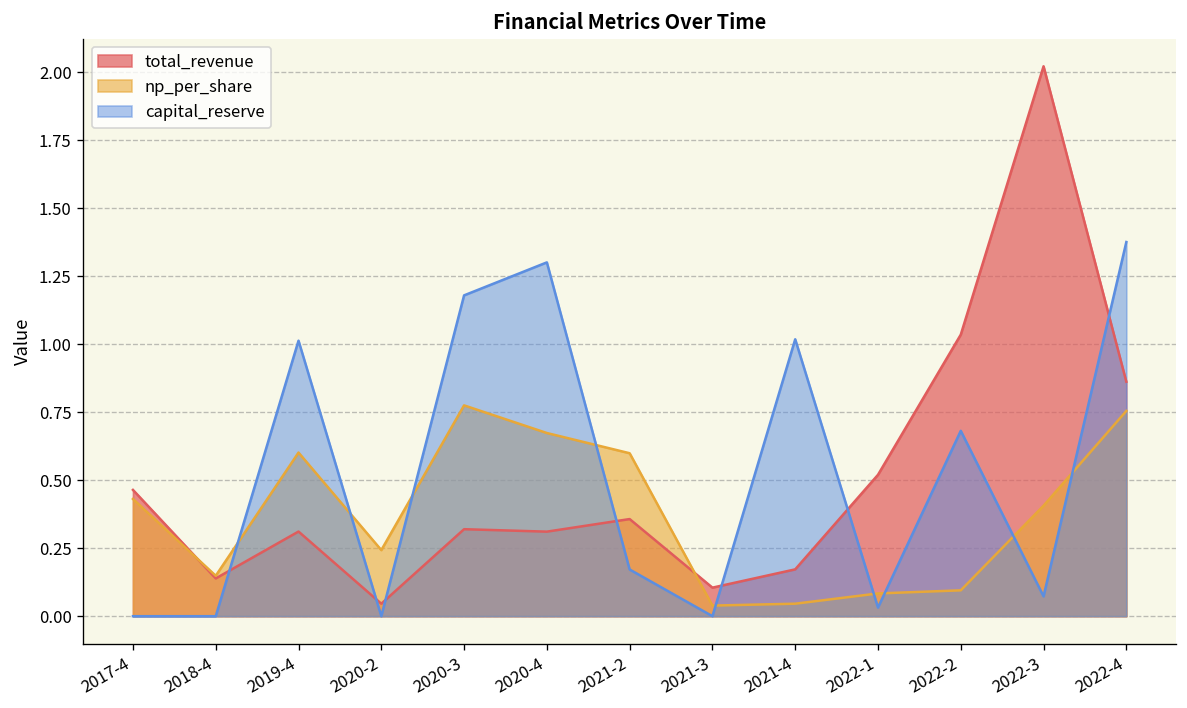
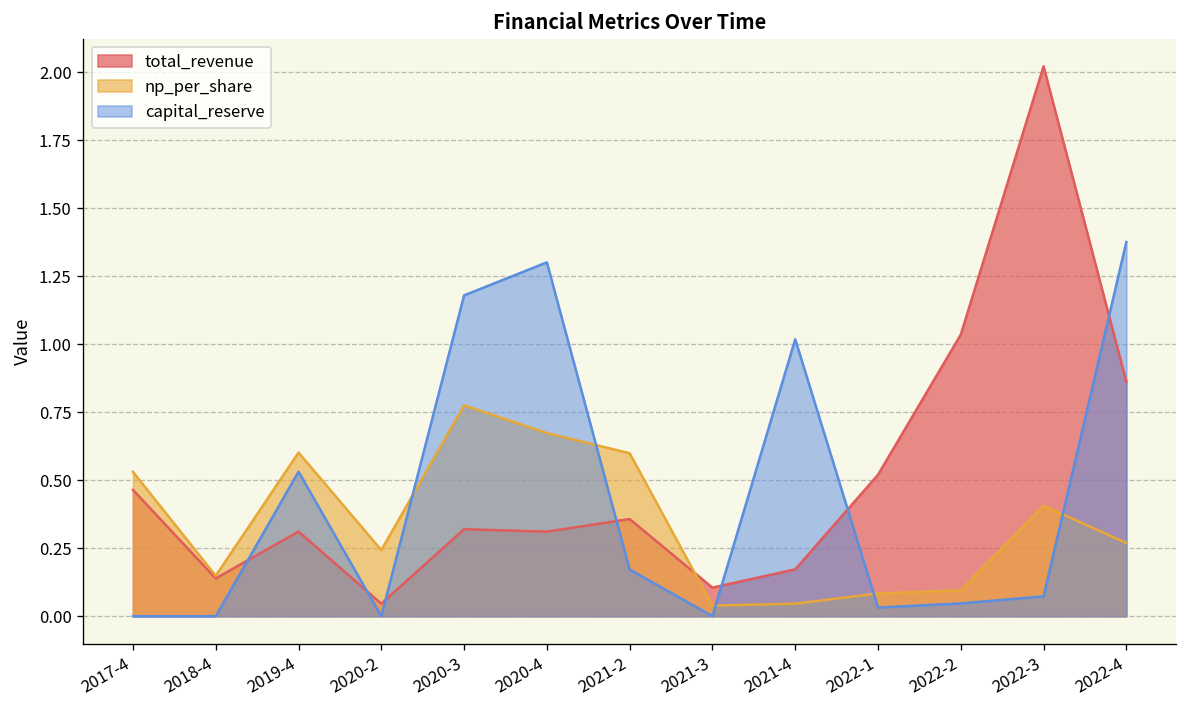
np_per_share, 2017-4: 0.43 -> 0.53
capital_reserve, 2019-4: 1.01 -> 0.53
capital_reserve, 2022-2: 0.68 -> 0.05
np_per_share, 2022-4: 0.75 -> 0.27
